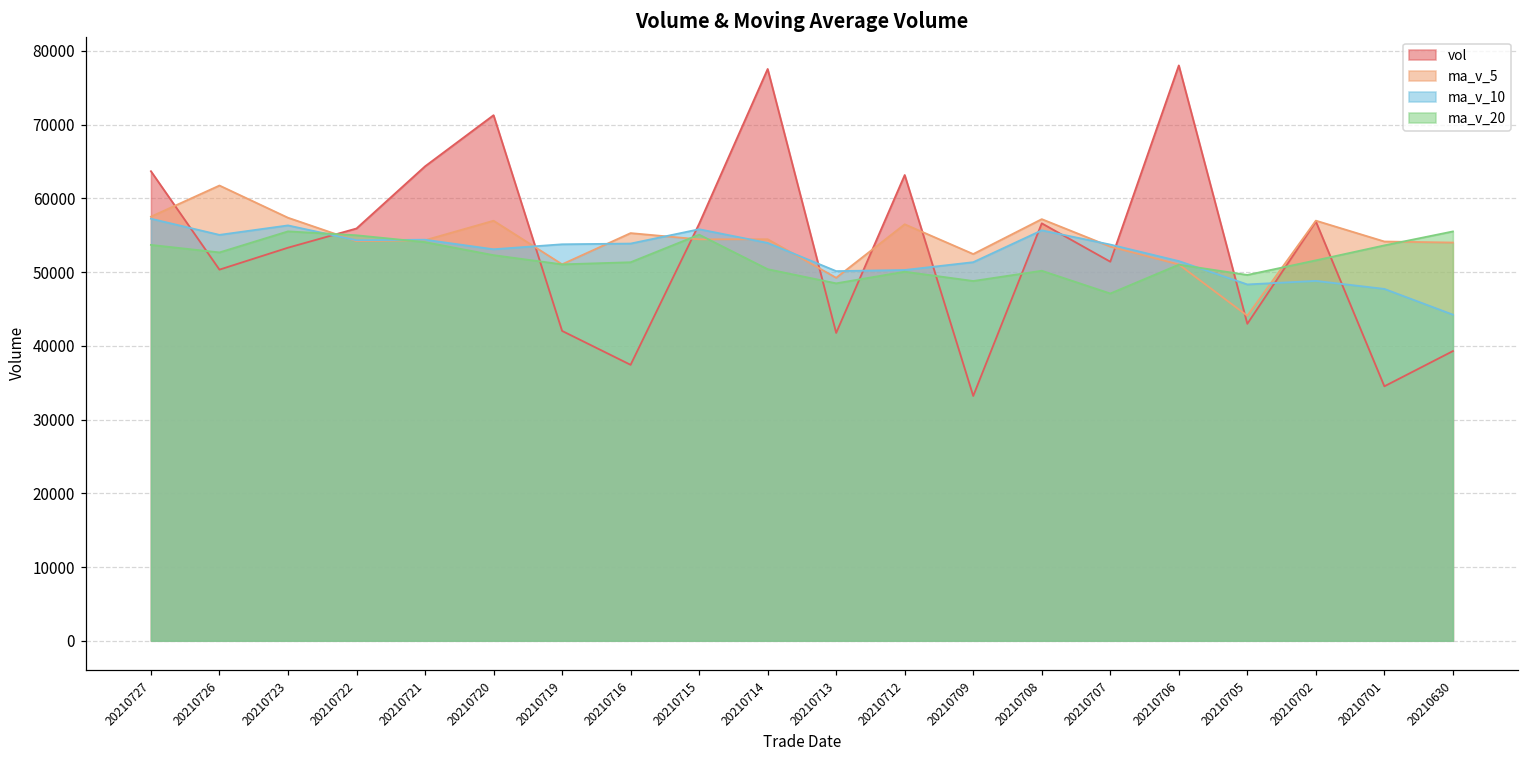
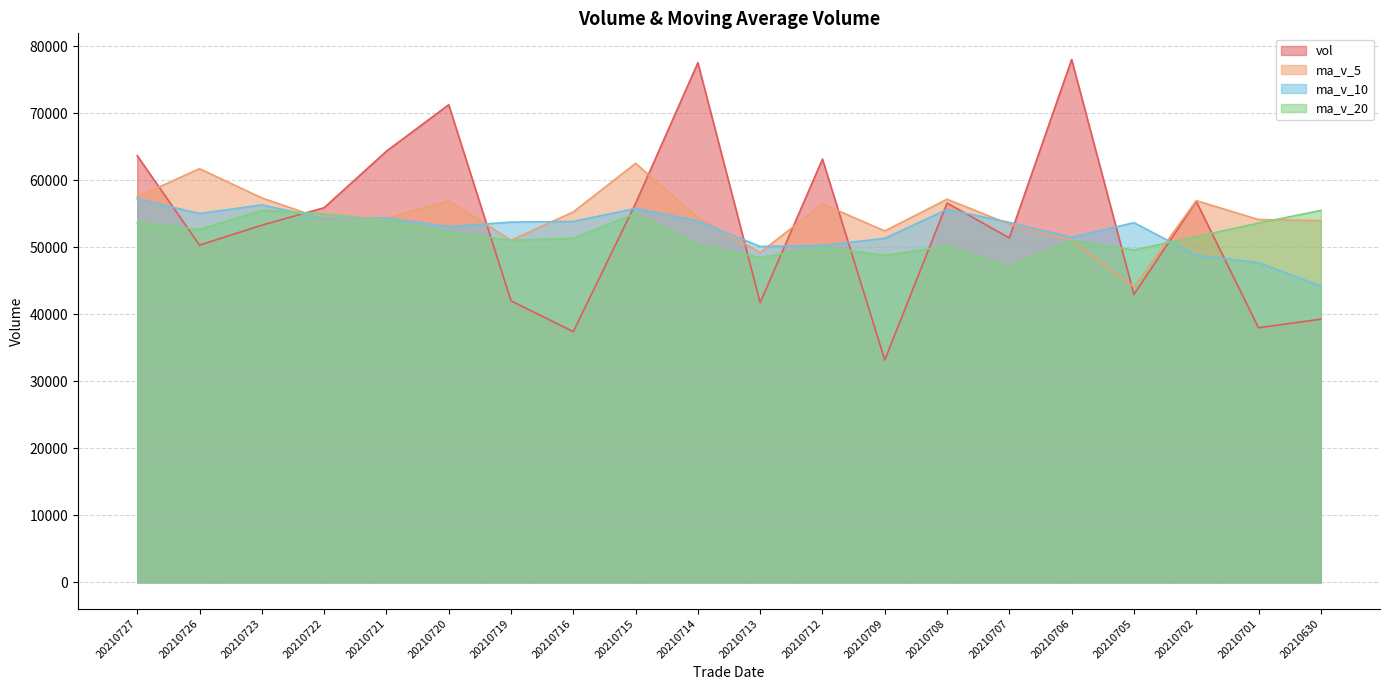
ma_v_5, 20210715: 54000 -> 63000
ma_v_10, 20210705: 48000 -> 54000
vol, 20210701: 35000 -> 38000
